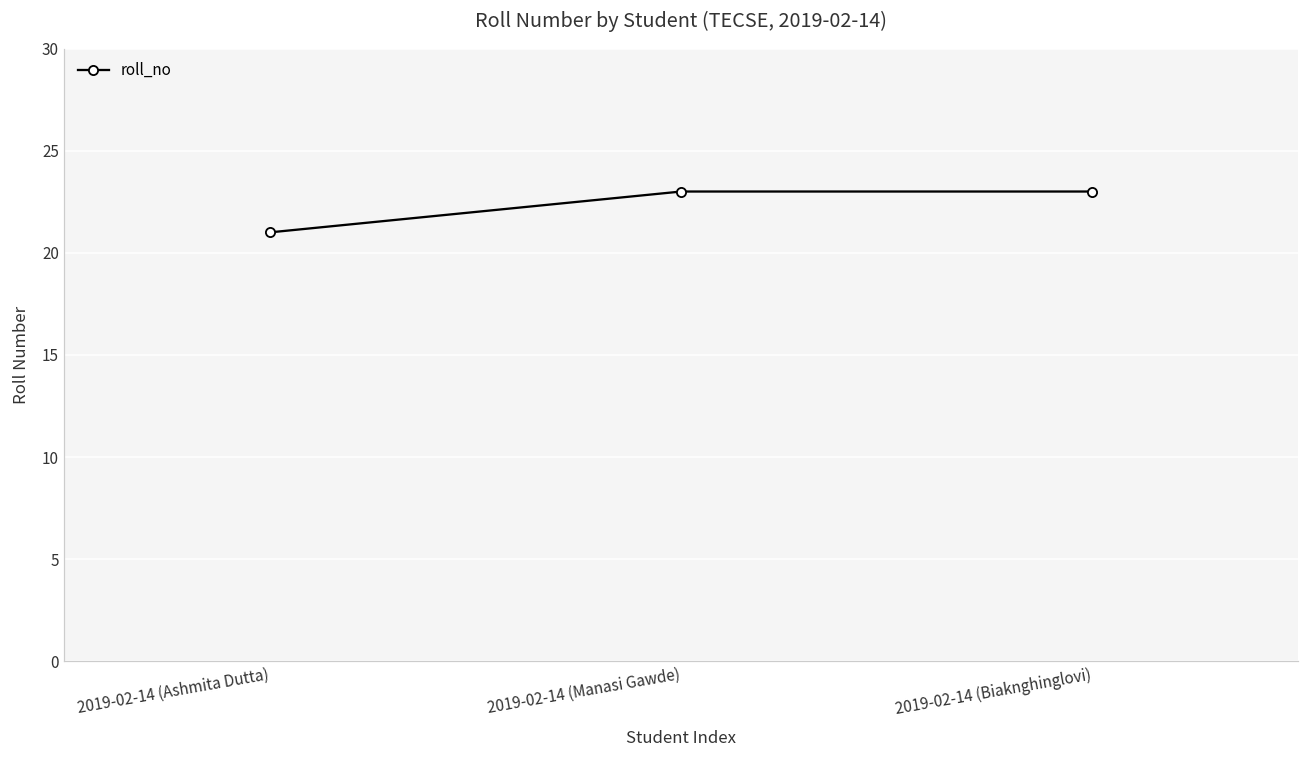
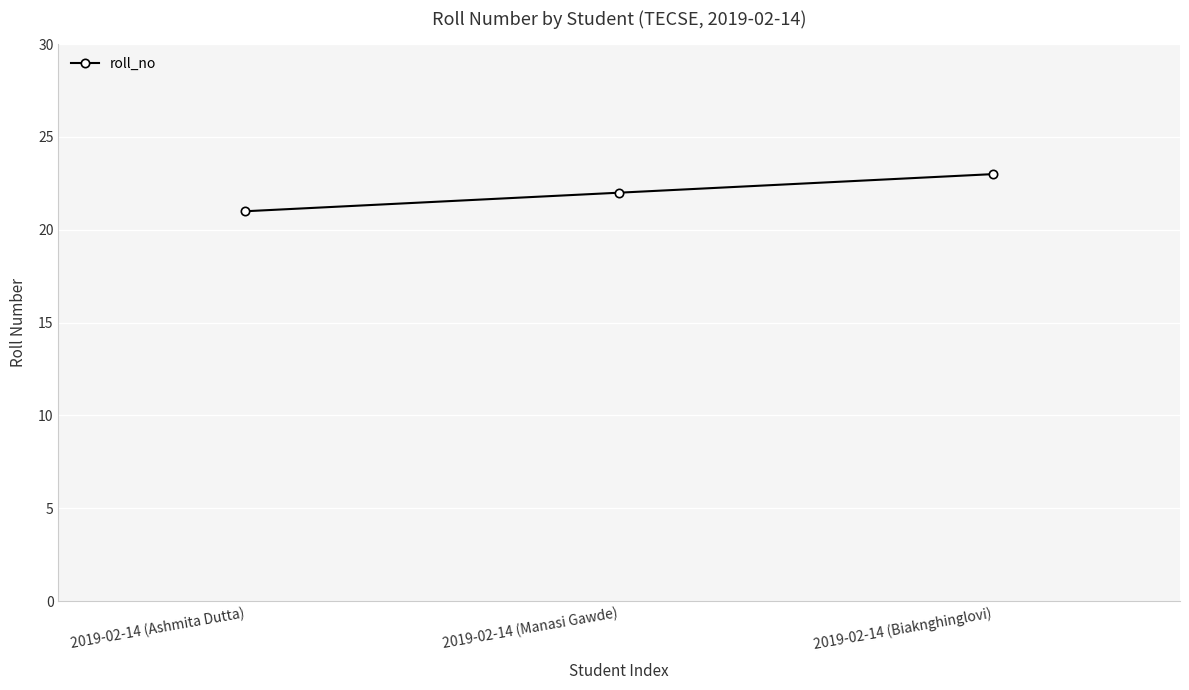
2019-02-14 (Manasi Gawde): 23 -> 22
